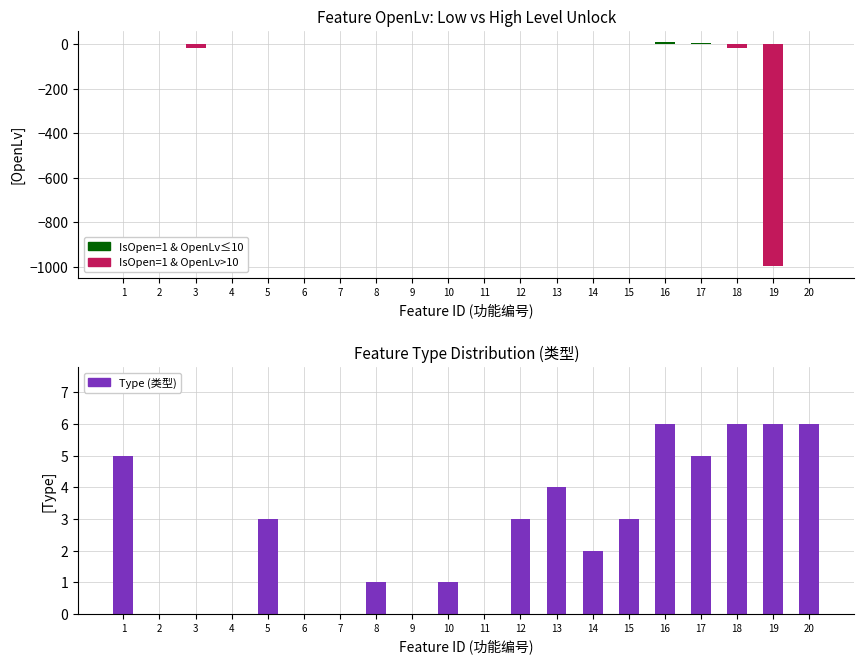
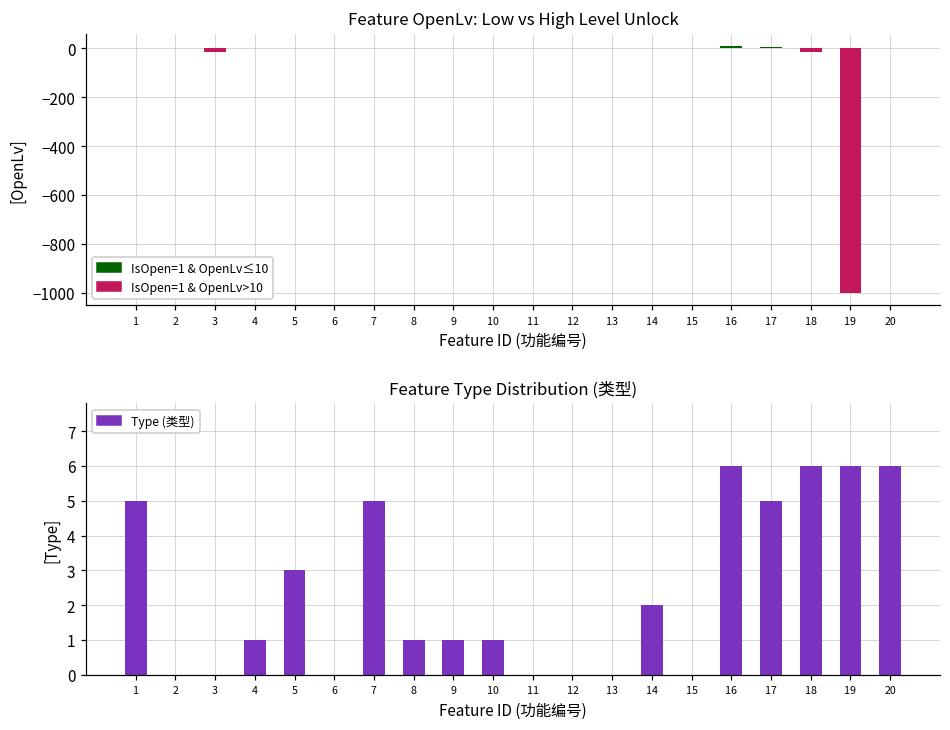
Feature Type Distribution (类型), 4: 0 -> 1
Feature Type Distribution (类型), 7: 0 -> 5
Feature Type Distribution (类型), 9: 0 -> 1
Feature Type Distribution (类型), 12: 3 -> 0
Feature Type Distribution (类型), 13: 4 -> 0
Feature Type Distribution (类型), 15: 3 -> 0
